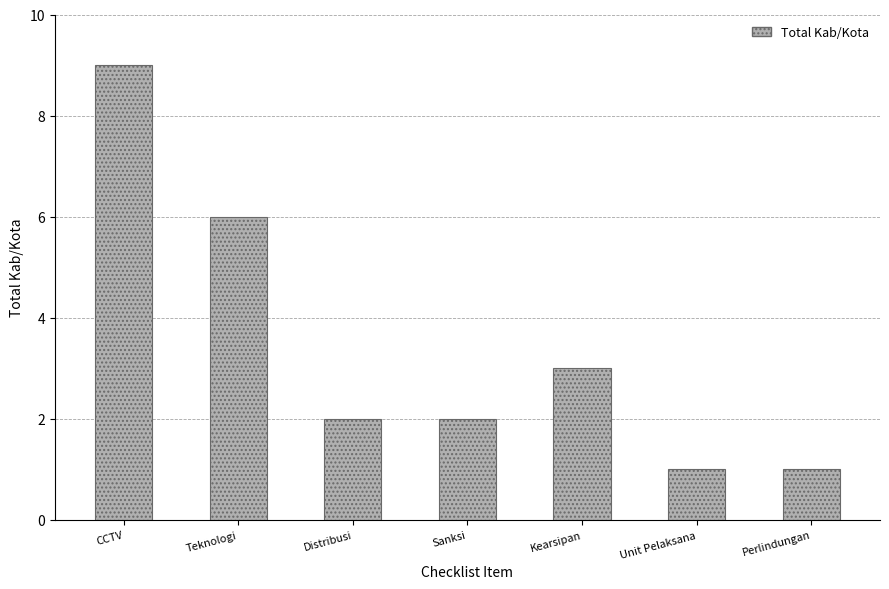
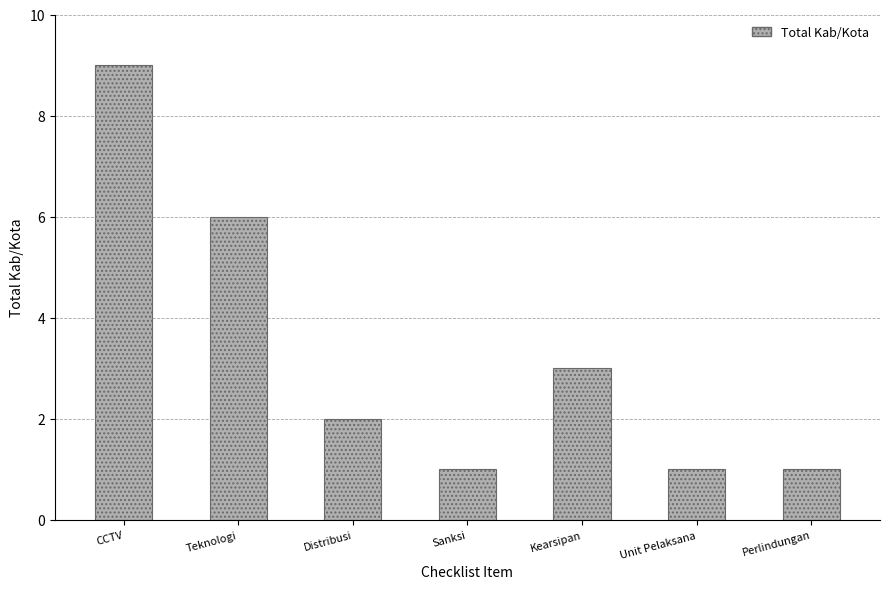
Sanksi: 2 -> 1
